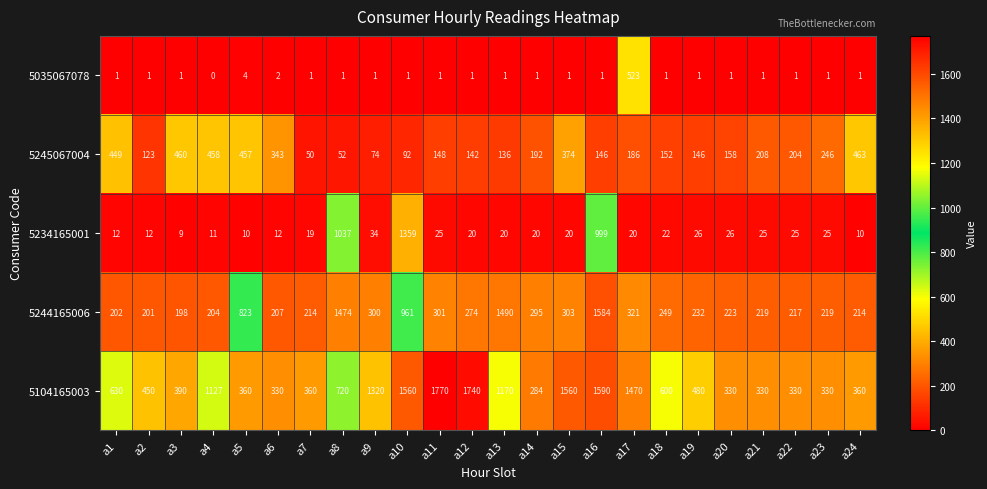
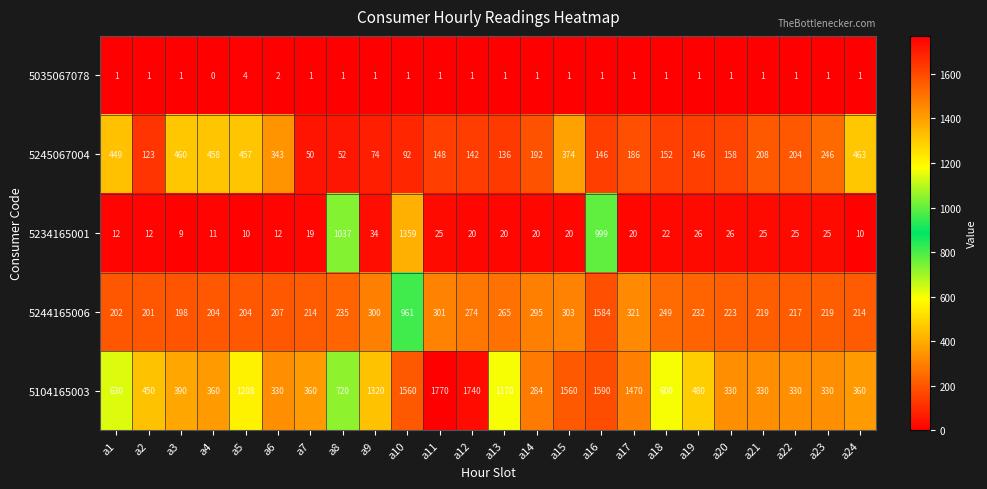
5035067078, a17: 523 -> 1
5244165006, a5: 823 -> 204
5244165006, a8: 1474 -> 235
5244165006, a13: 1490 -> 265
5104165003, a4: 1127 -> 360
5104165003, a5: 360 -> 1208
